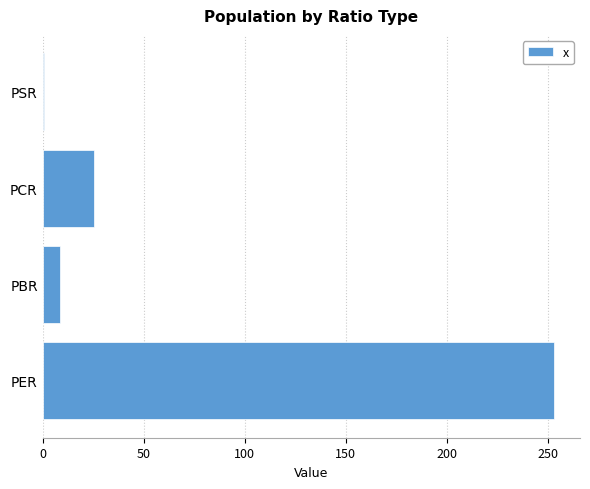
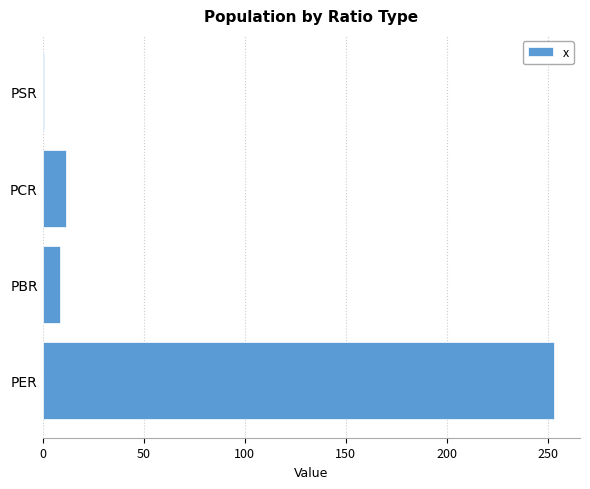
PCR: 25 -> 12
